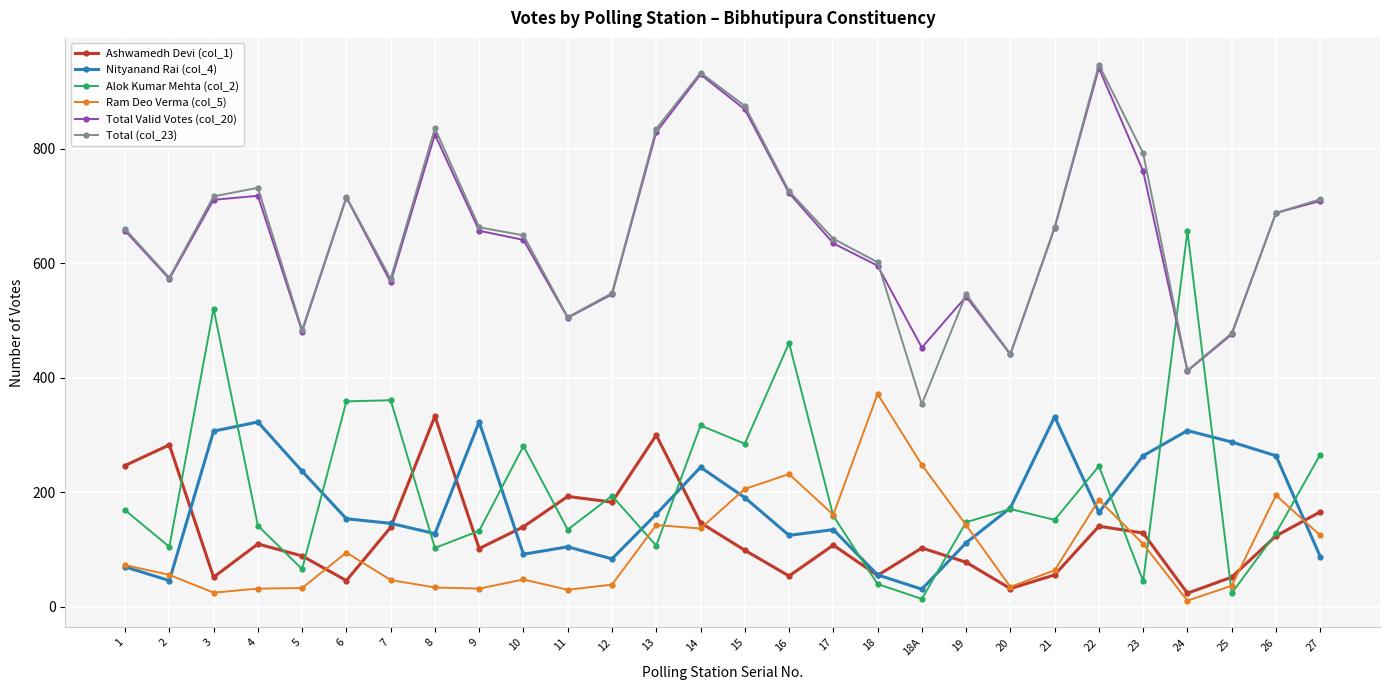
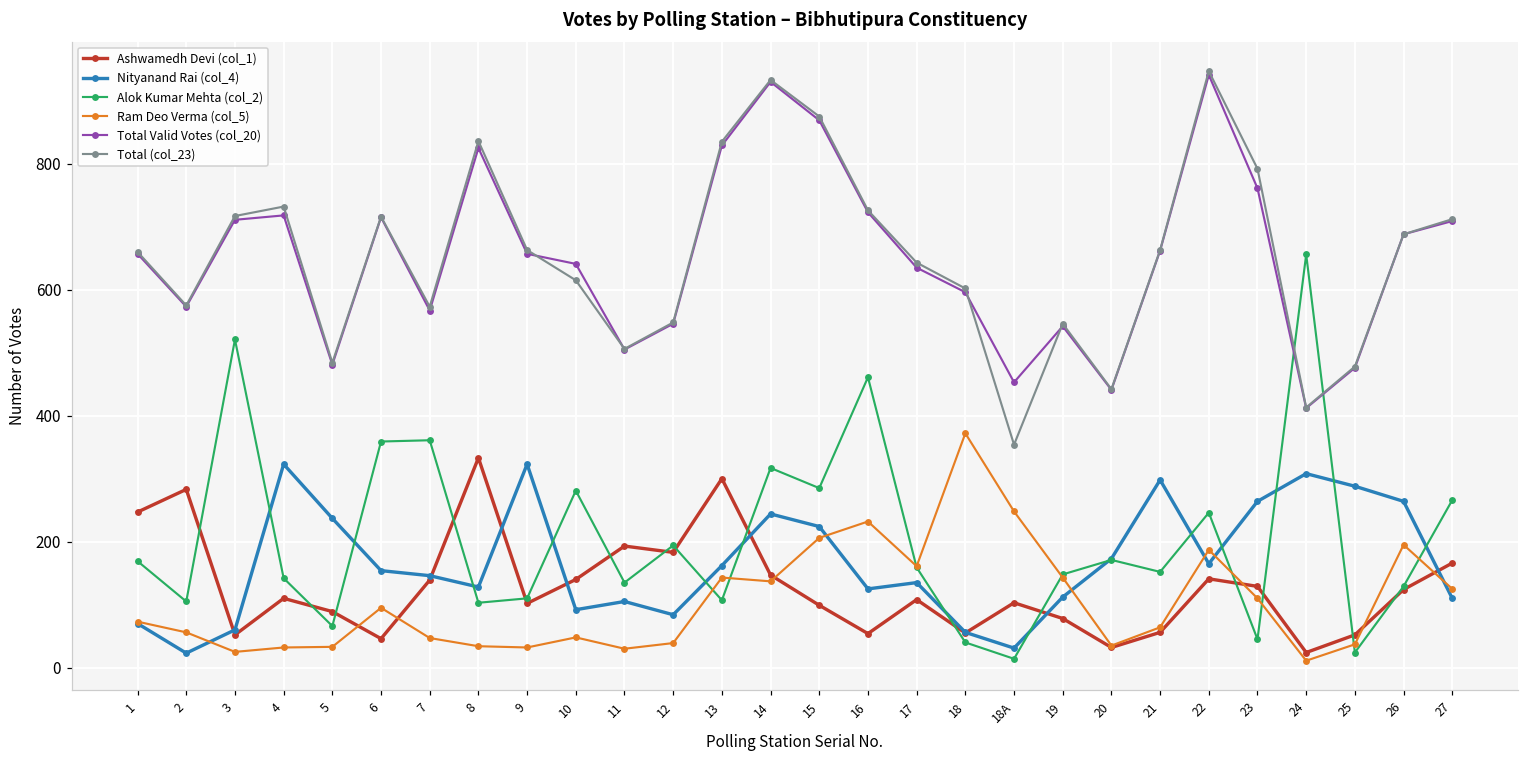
Nityanand Rai (col_4), 2: 50 -> 20
Nityanand Rai (col_4), 3: 310 -> 60
Alok Kumar Mehta (col_2), 9: 130 -> 110
Total (col_23), 10: 650 -> 620
Nityanand Rai (col_4), 15: 190 -> 220
Nityanand Rai (col_4), 21: 330 -> 300
Nityanand Rai (col_4), 27: 90 -> 110
